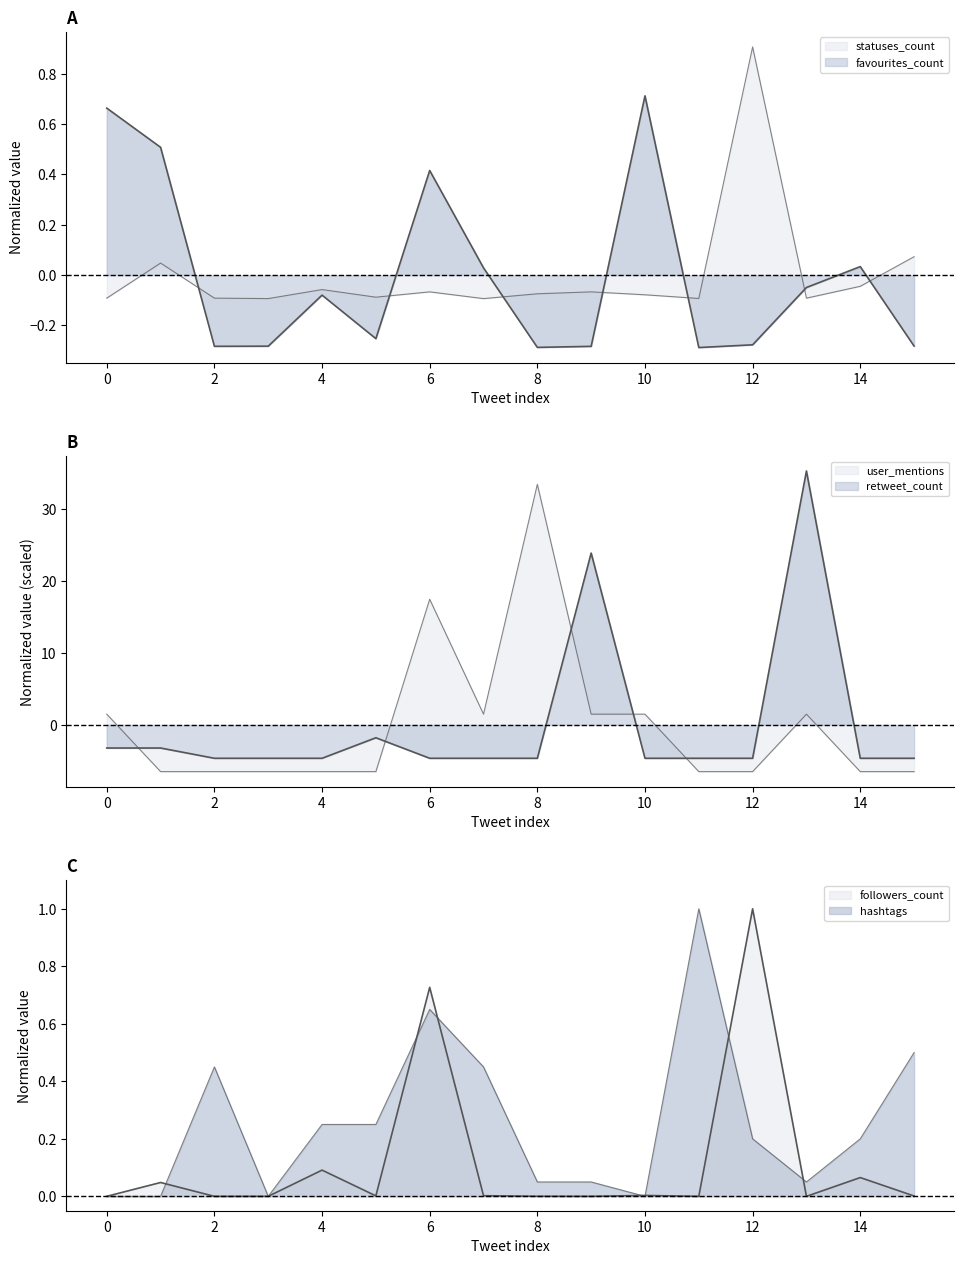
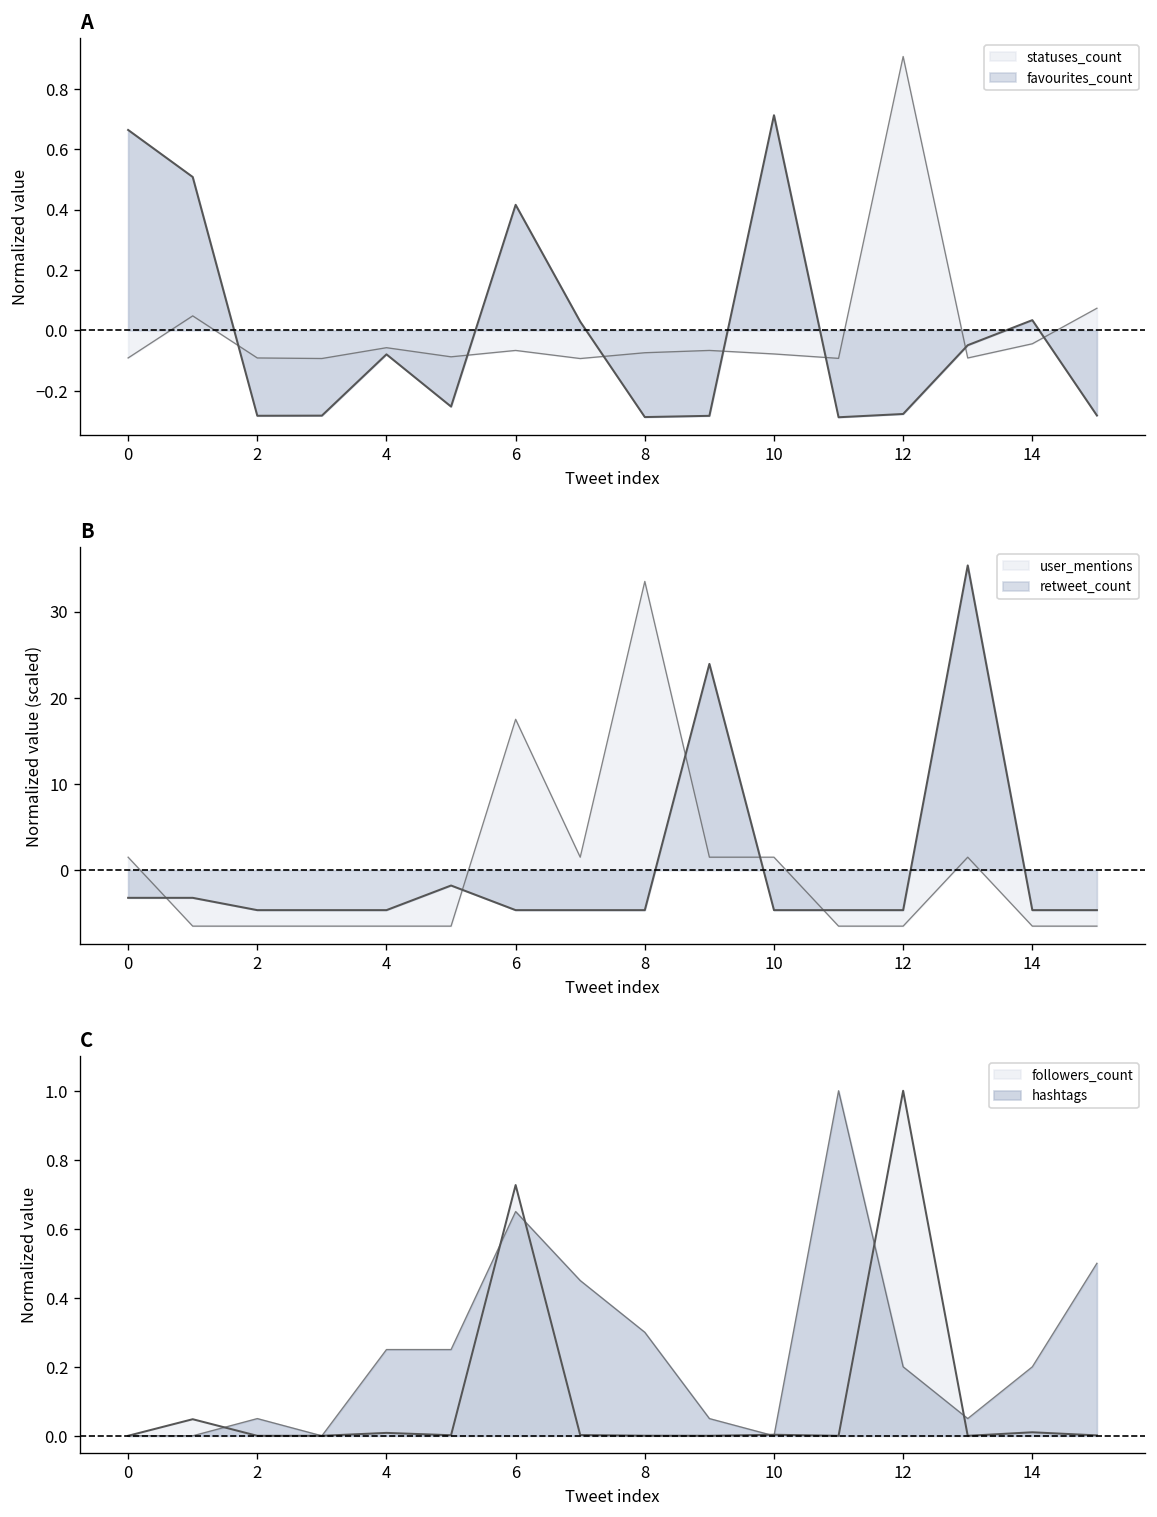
C, hashtags, 2: 0.45 -> 0.05
C, followers_count, 4: 0.09 -> 0.01
C, hashtags, 8: 0.05 -> 0.30
C, followers_count, 14: 0.07 -> 0.01
